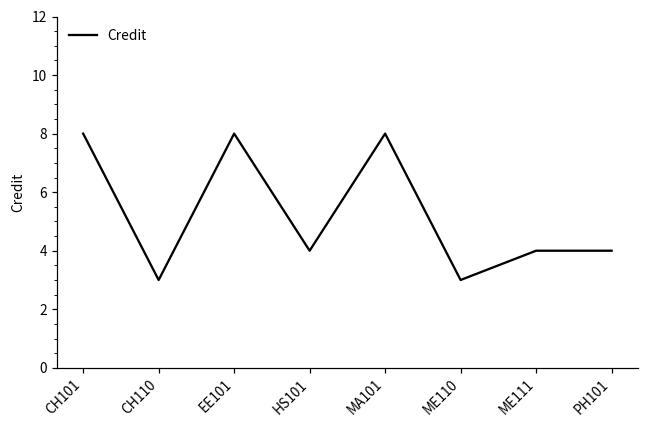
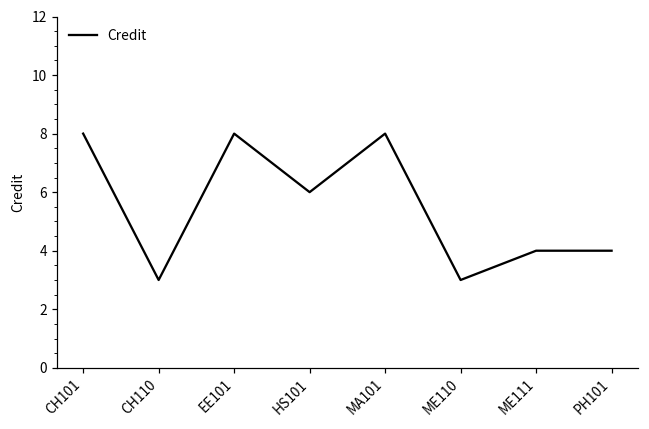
HS101: 4 -> 6
